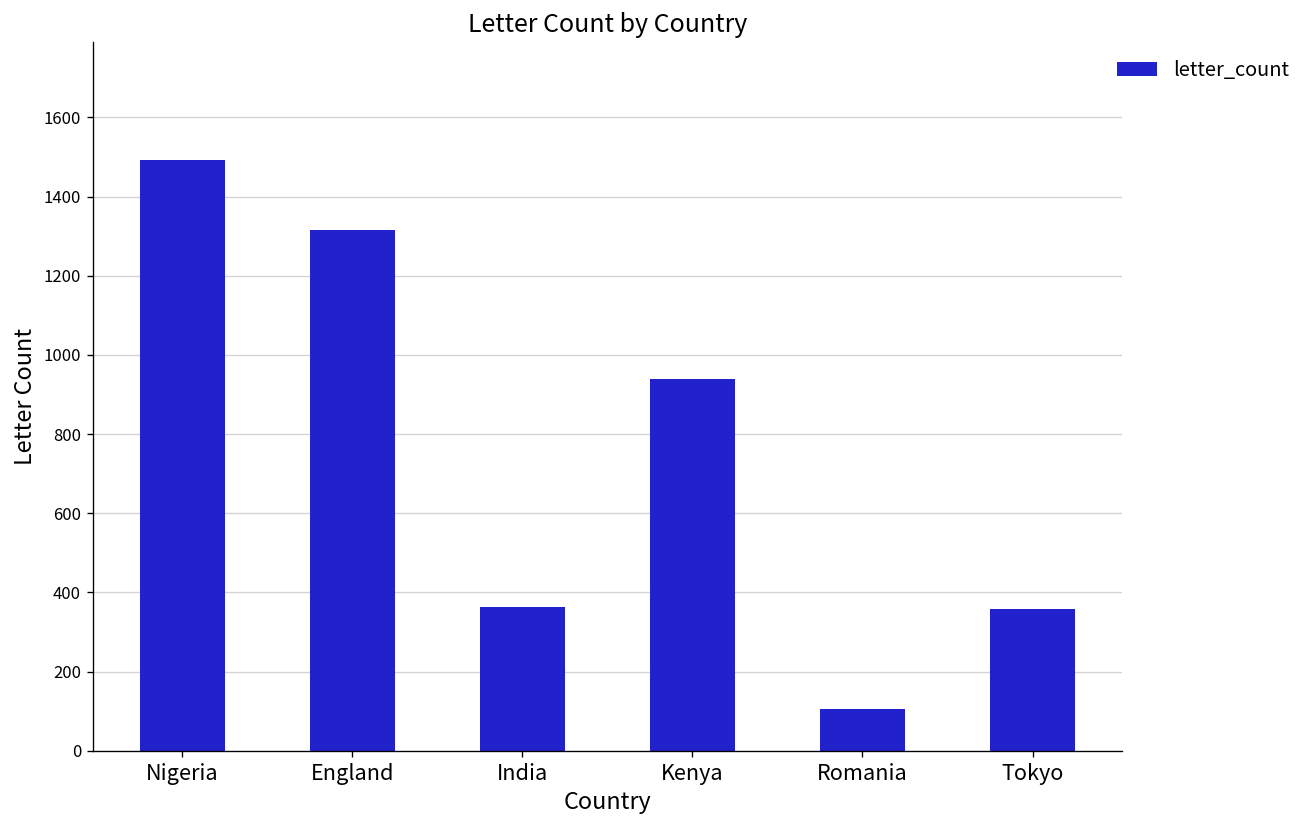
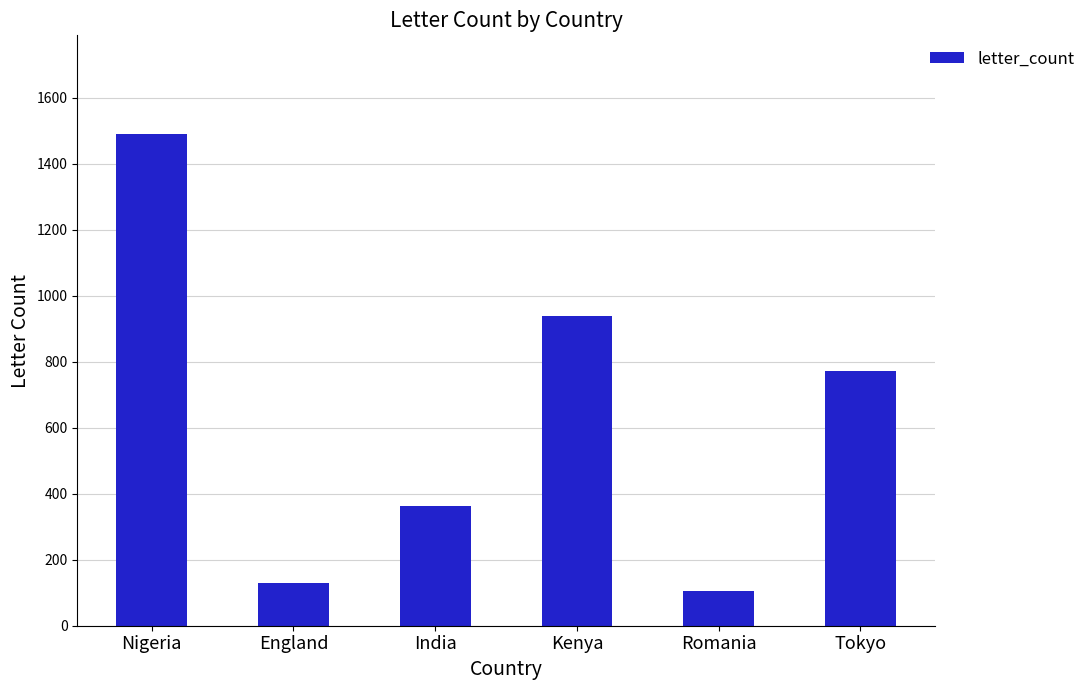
England: 1320 -> 130
Tokyo: 360 -> 770
